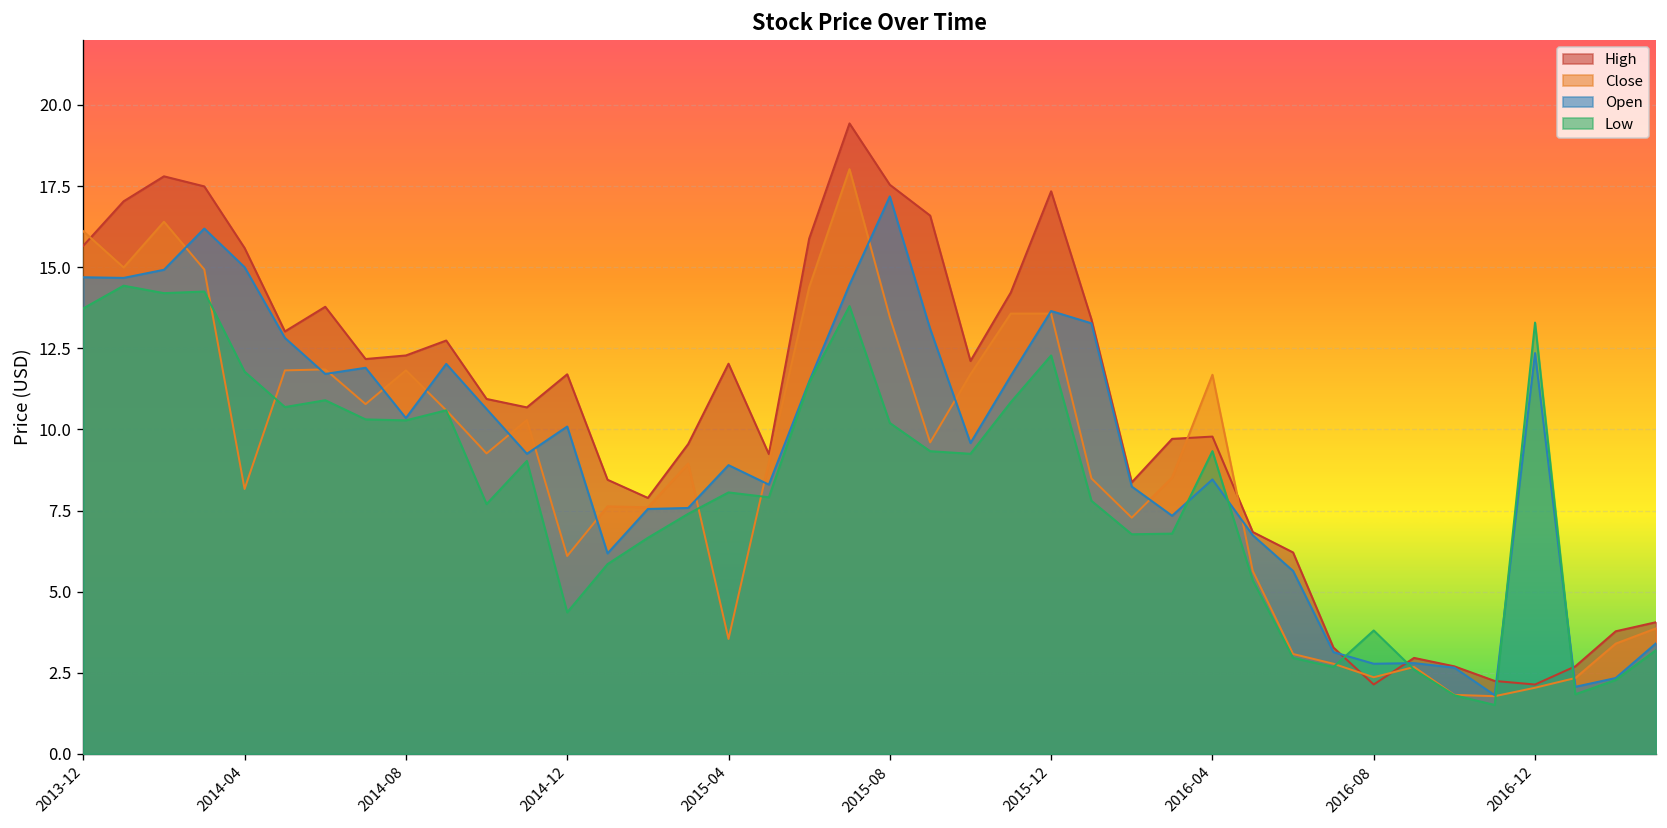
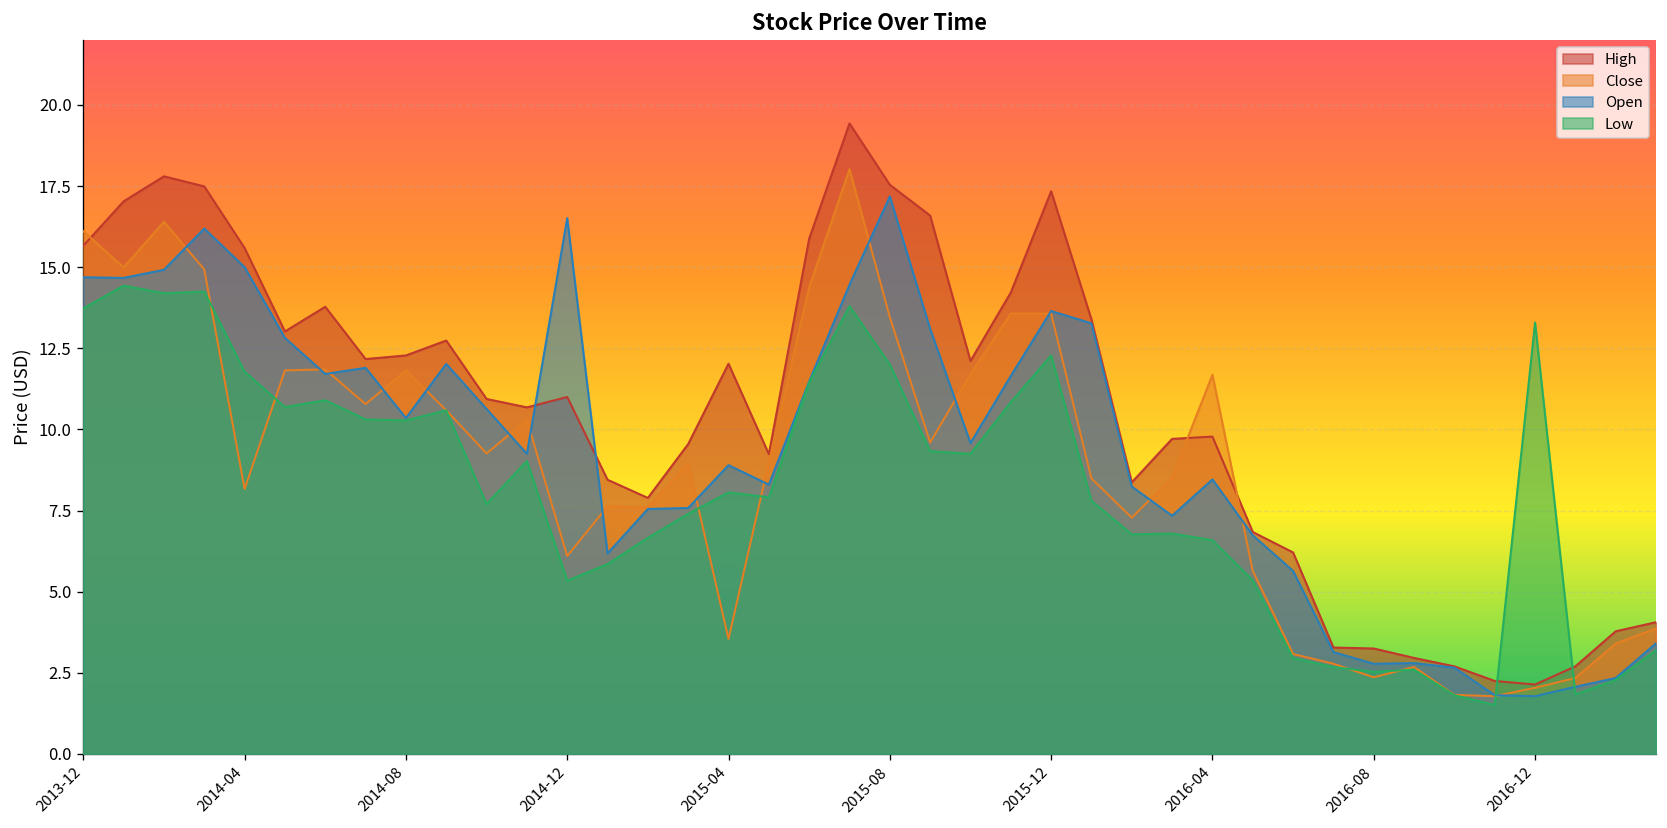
High, 2014-12: 11.7 -> 11.0
Open, 2014-12: 10.1 -> 16.5
Low, 2014-12: 4.4 -> 5.3
Low, 2015-08: 10.2 -> 12.0
Low, 2016-04: 9.3 -> 6.6
High, 2016-08: 2.1 -> 3.3
Low, 2016-08: 3.8 -> 2.5
Open, 2016-12: 12.4 -> 1.8
